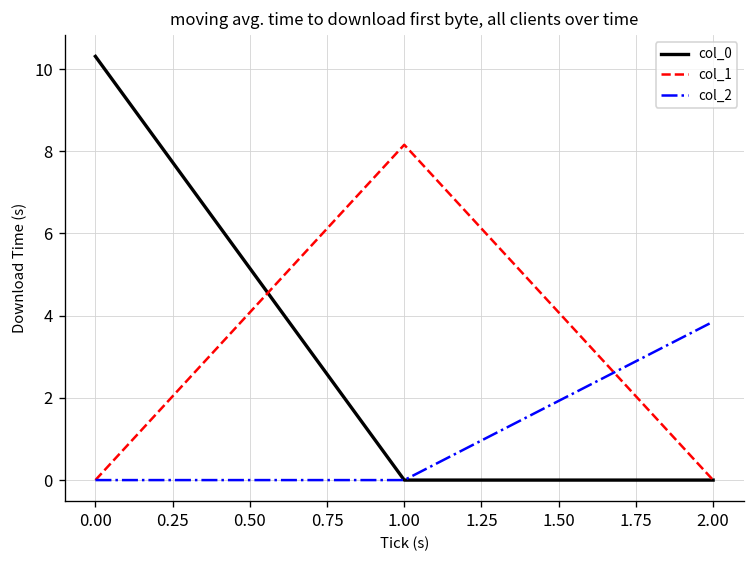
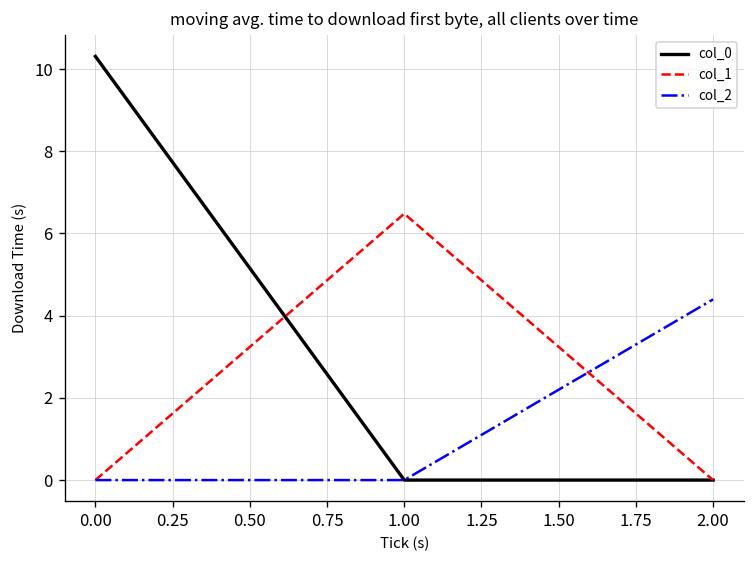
col_1, 1.00: 8.2 -> 6.5
col_2, 2.00: 3.9 -> 4.4
